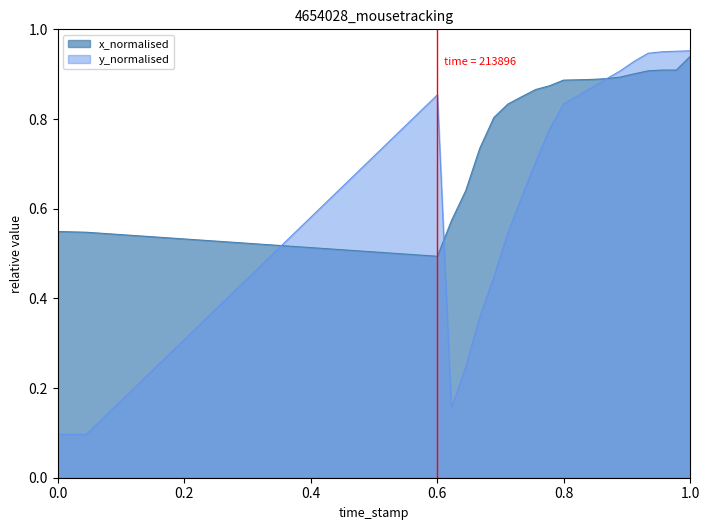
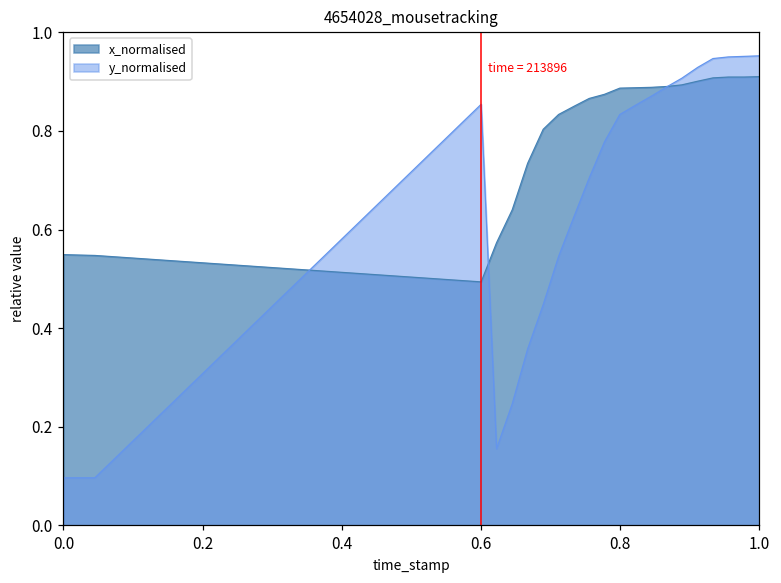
x_normalised, 1.0: 0.94 -> 0.91
